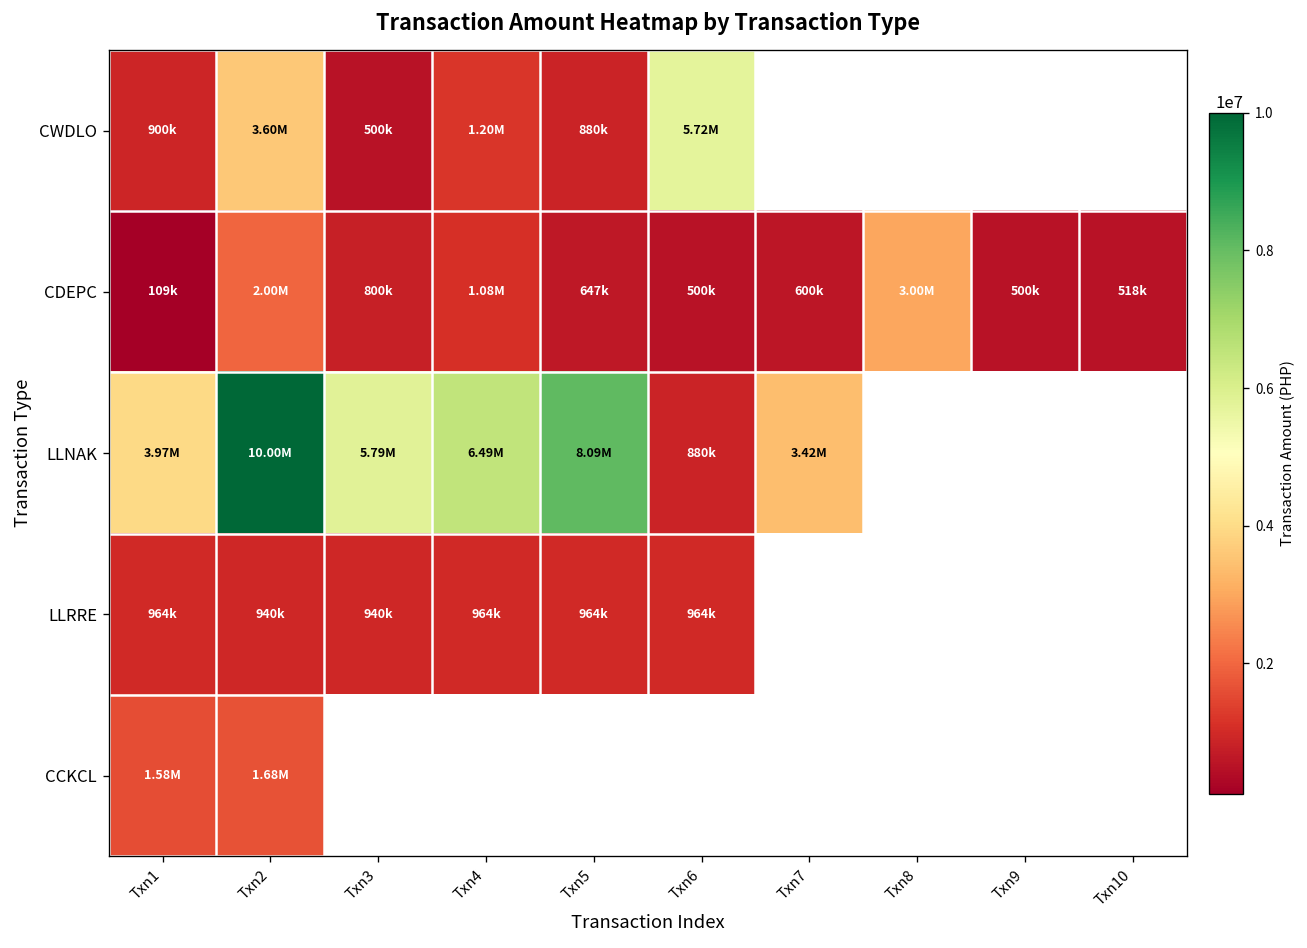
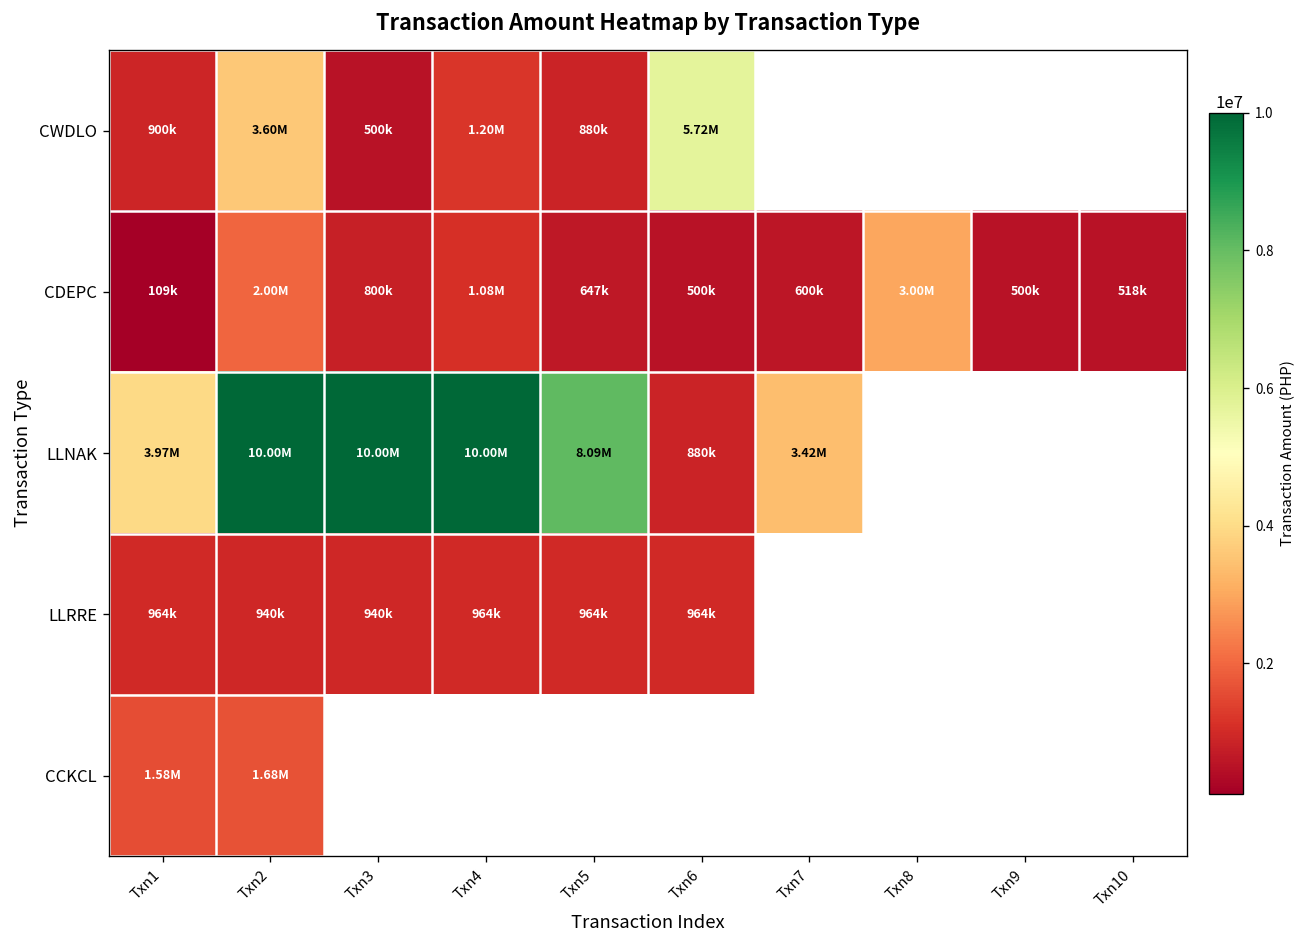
LLNAK, Txn3: 5.79M -> 10.00M
LLNAK, Txn4: 6.49M -> 10.00M
